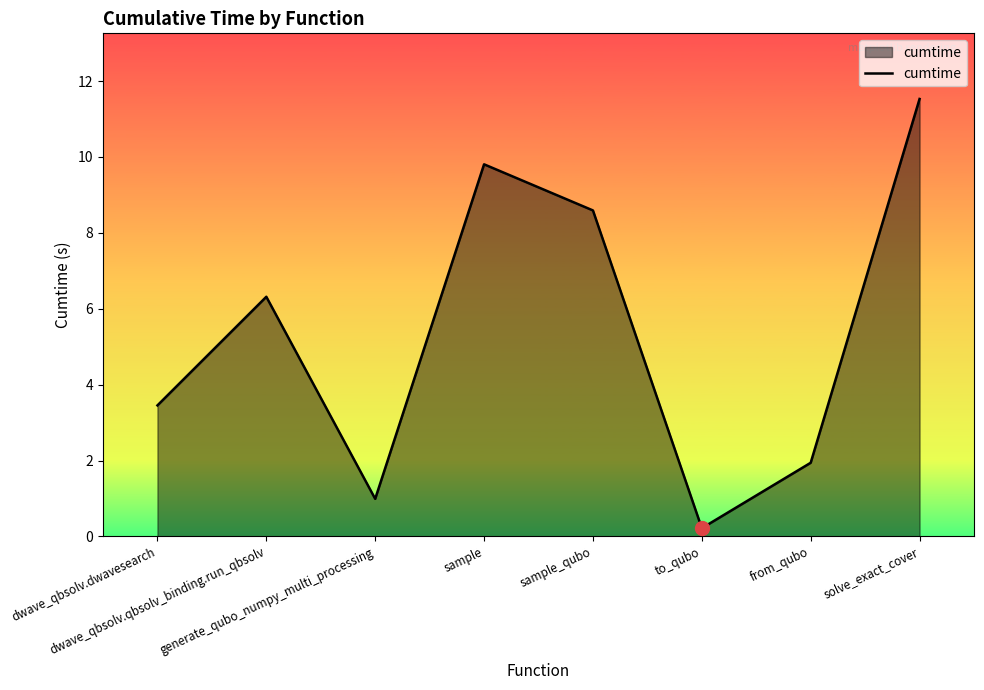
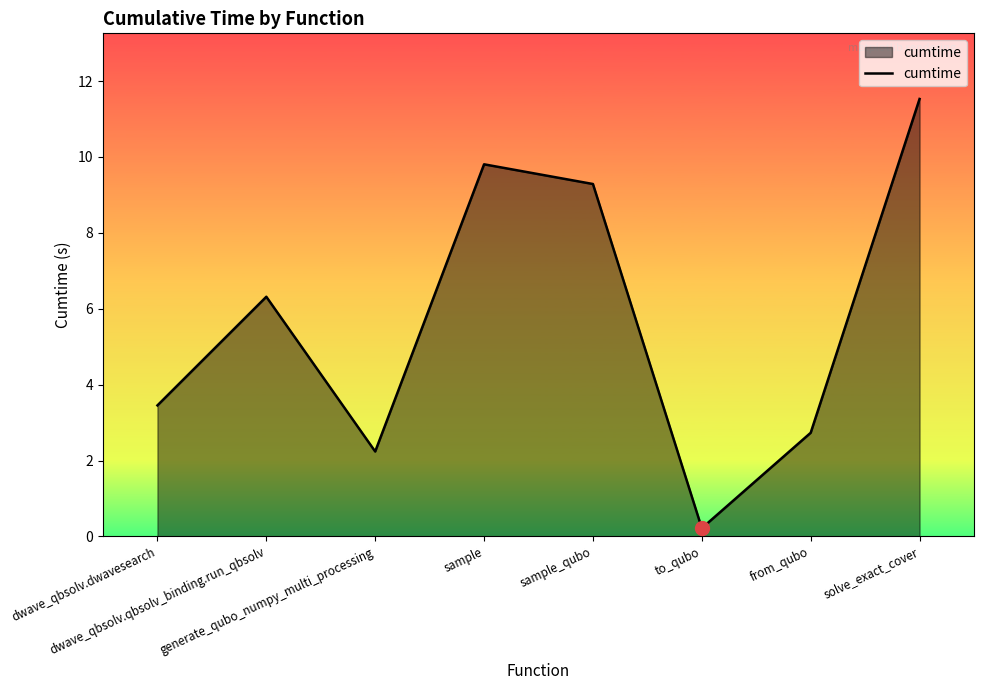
cumtime, generate_qubo_numpy_multi_processing: 1.0 -> 2.2
cumtime, sample_qubo: 8.6 -> 9.3
cumtime, from_qubo: 1.9 -> 2.7
